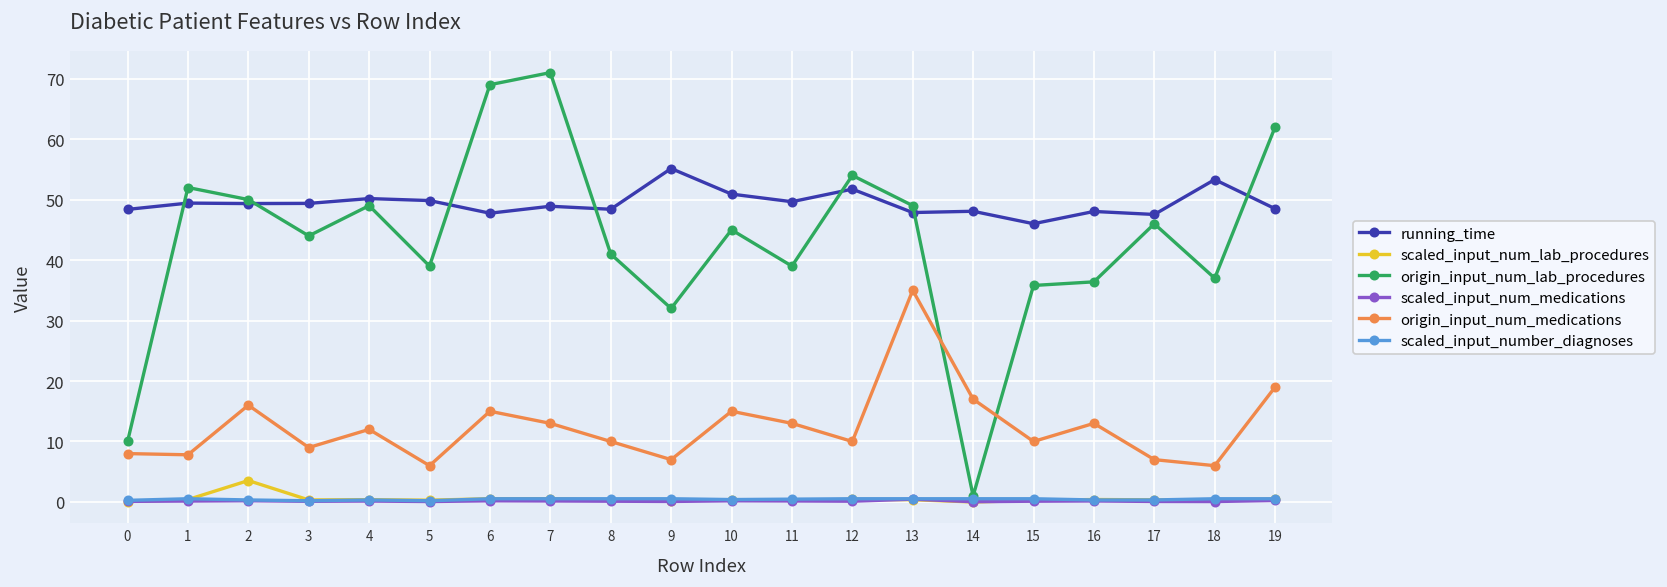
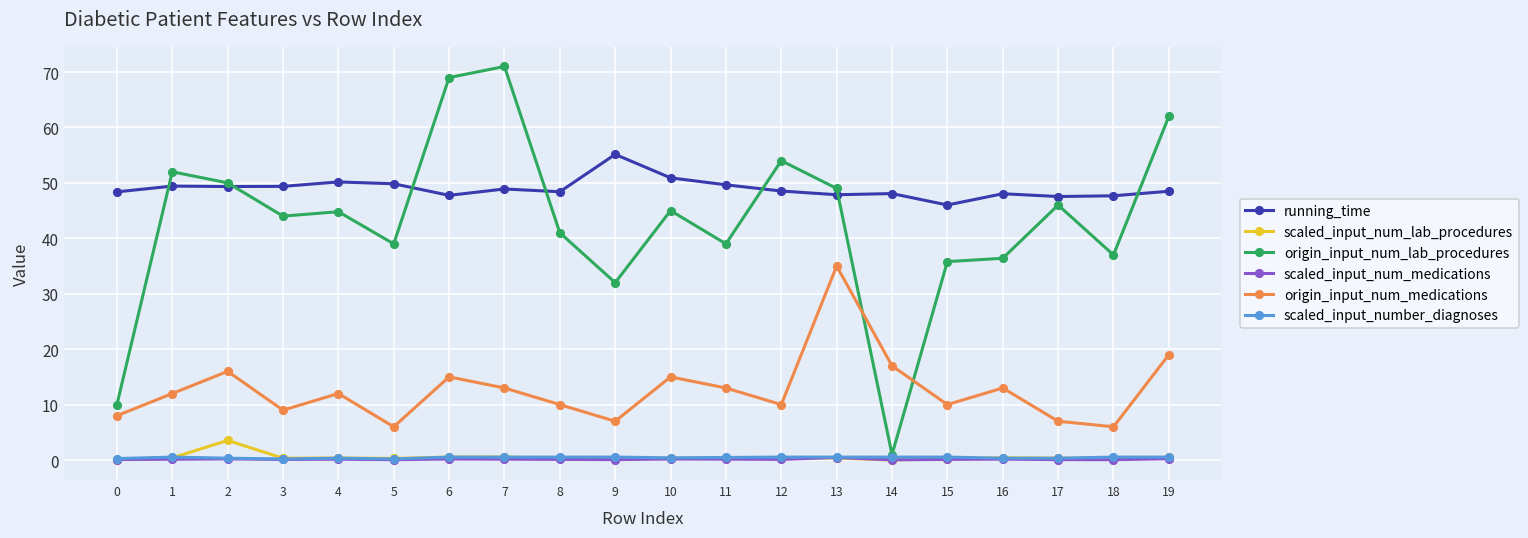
origin_input_num_medications, 1: 8 -> 12
origin_input_num_lab_procedures, 4: 49 -> 45
running_time, 12: 52 -> 49
running_time, 18: 53 -> 48
